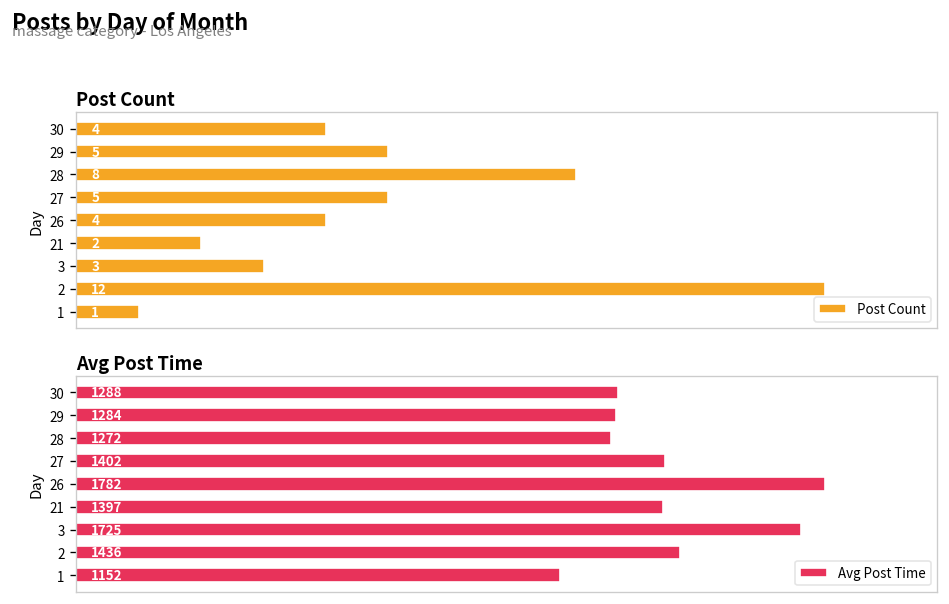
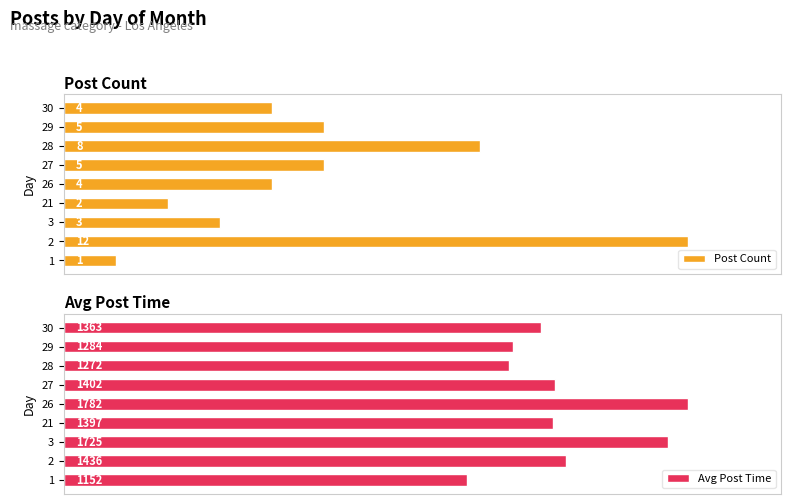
Avg Post Time, 30: 1288 -> 1363
